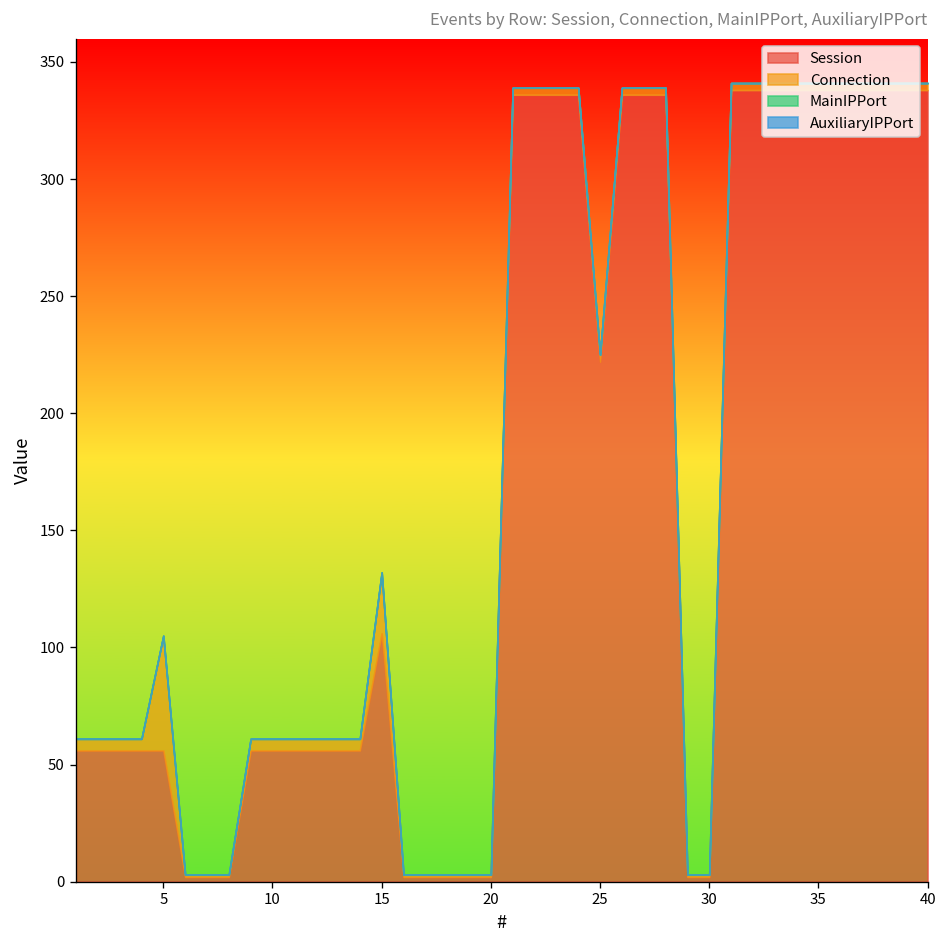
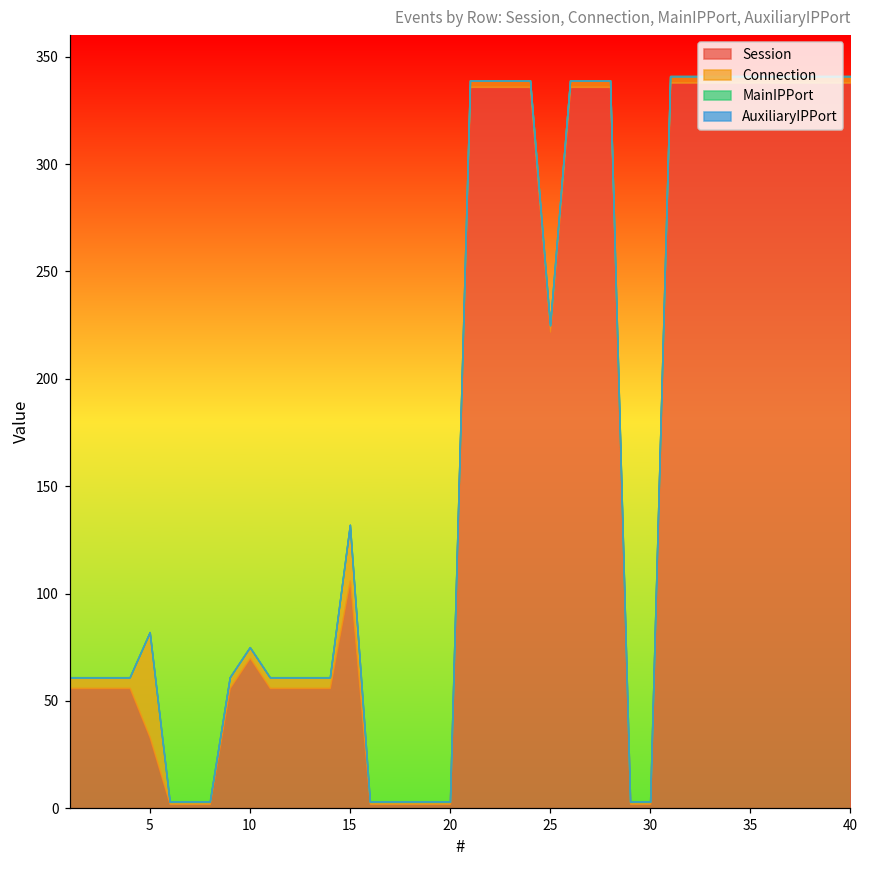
Session, 5: 56 -> 33
Session, 10: 56 -> 70
